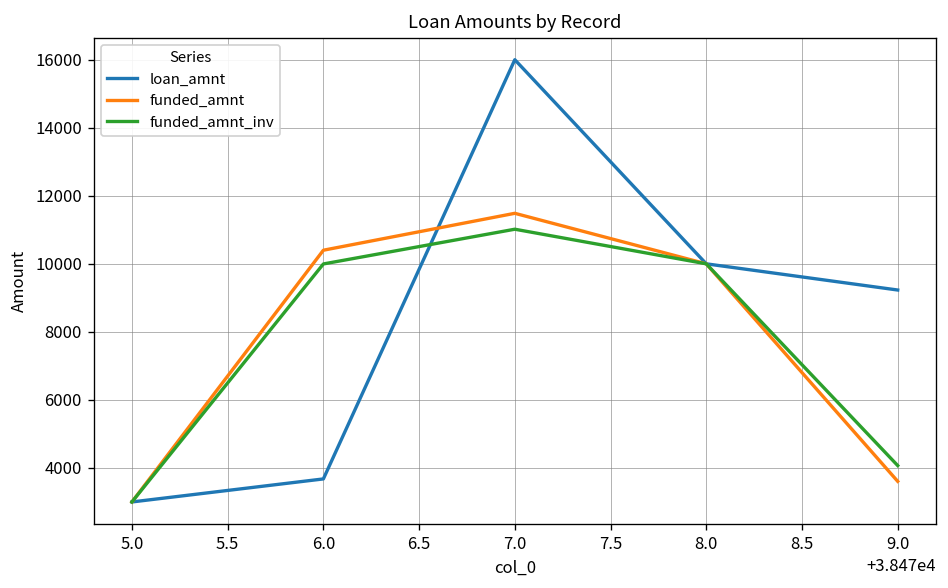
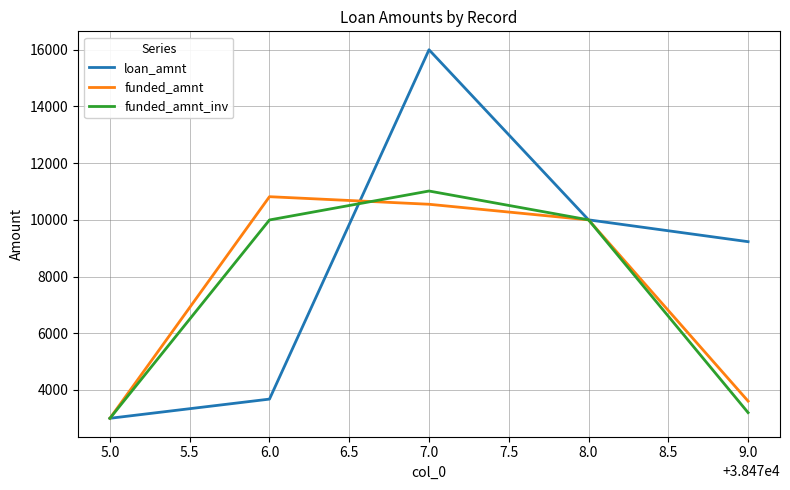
funded_amnt, 6.0: 10400 -> 10800
funded_amnt, 7.0: 11500 -> 10600
funded_amnt_inv, 9.0: 4100 -> 3200
